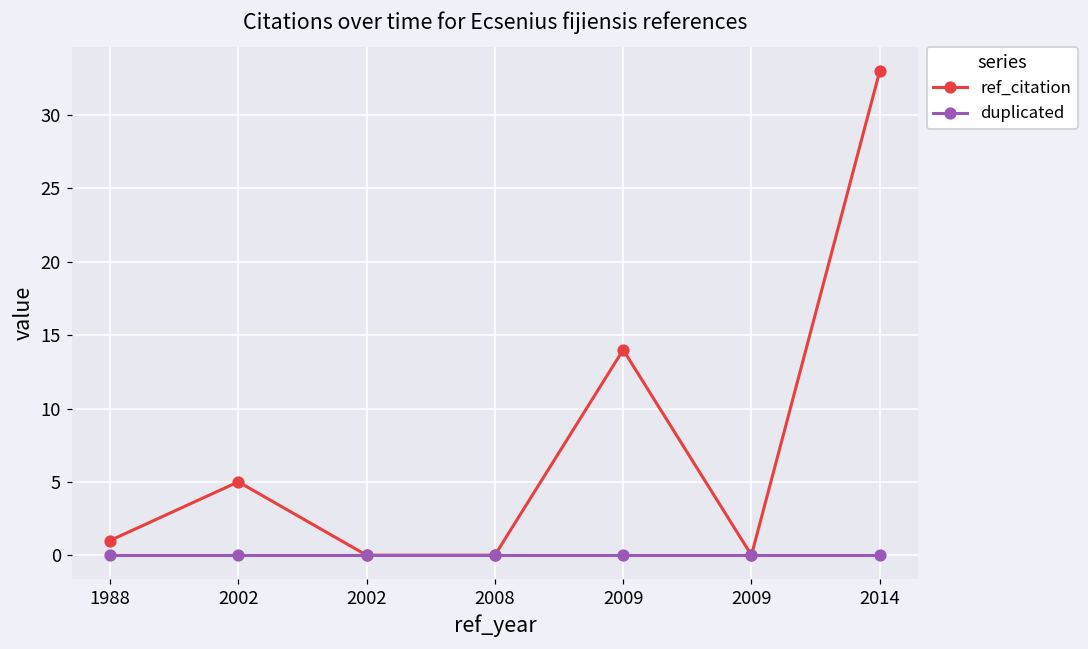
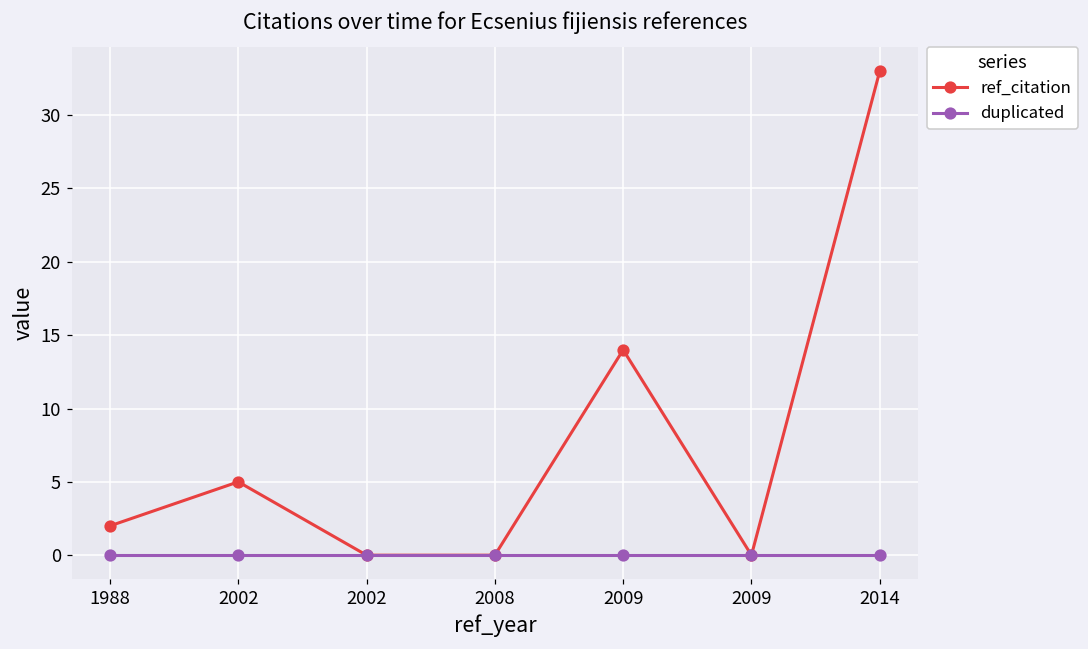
ref_citation, 1988: 1 -> 2
